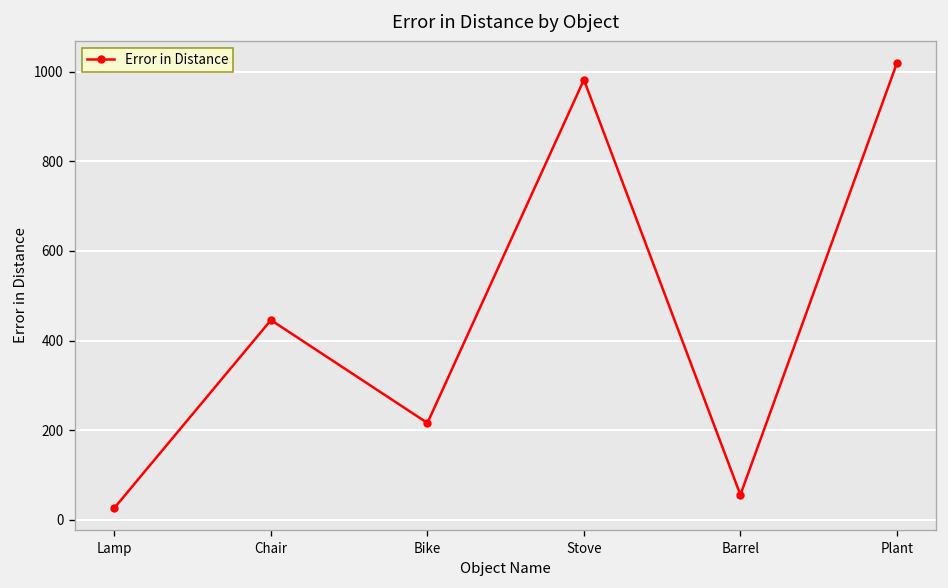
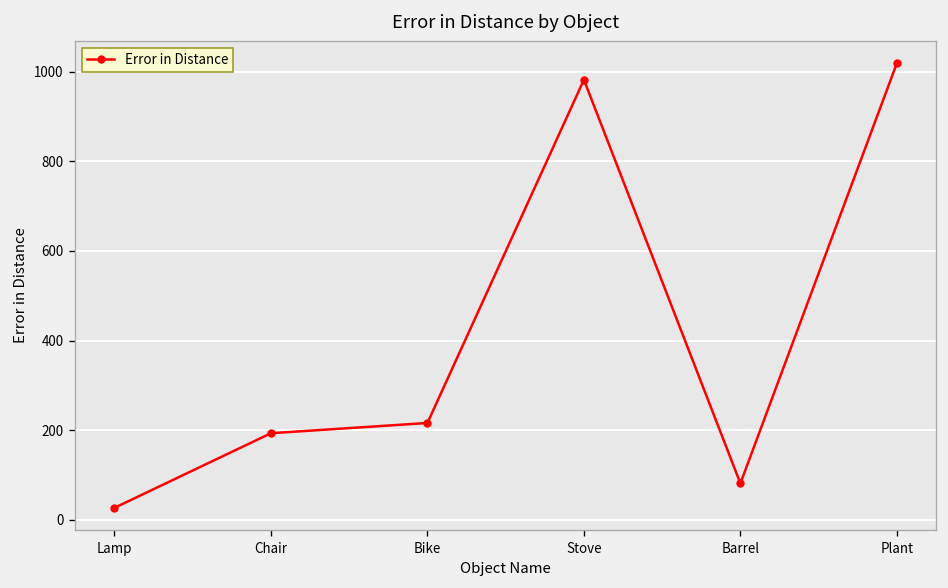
Chair: 450 -> 190
Barrel: 60 -> 80
